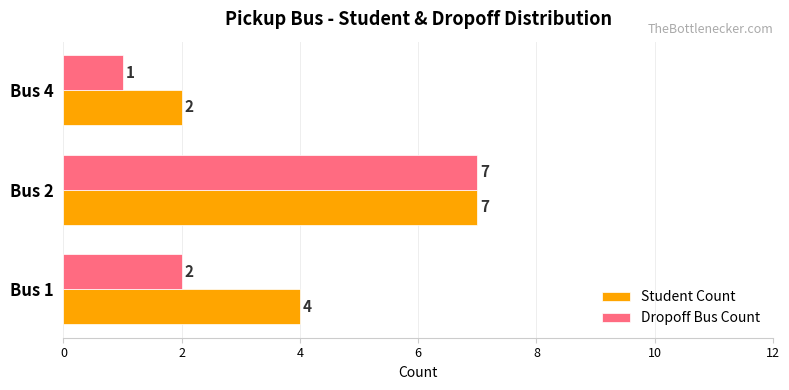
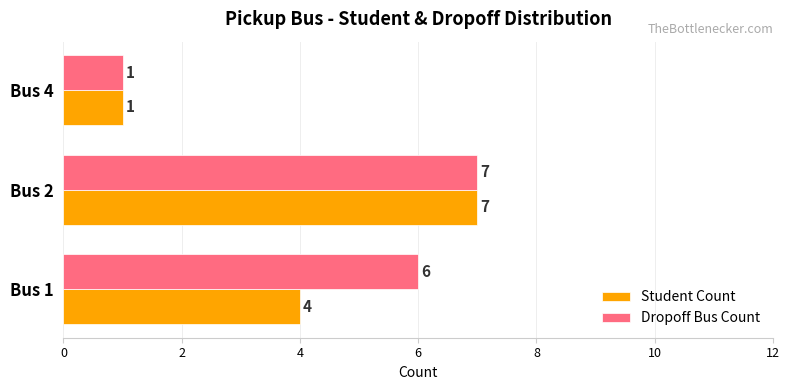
Student Count, Bus 4: 2 -> 1
Dropoff Bus Count, Bus 1: 2 -> 6
